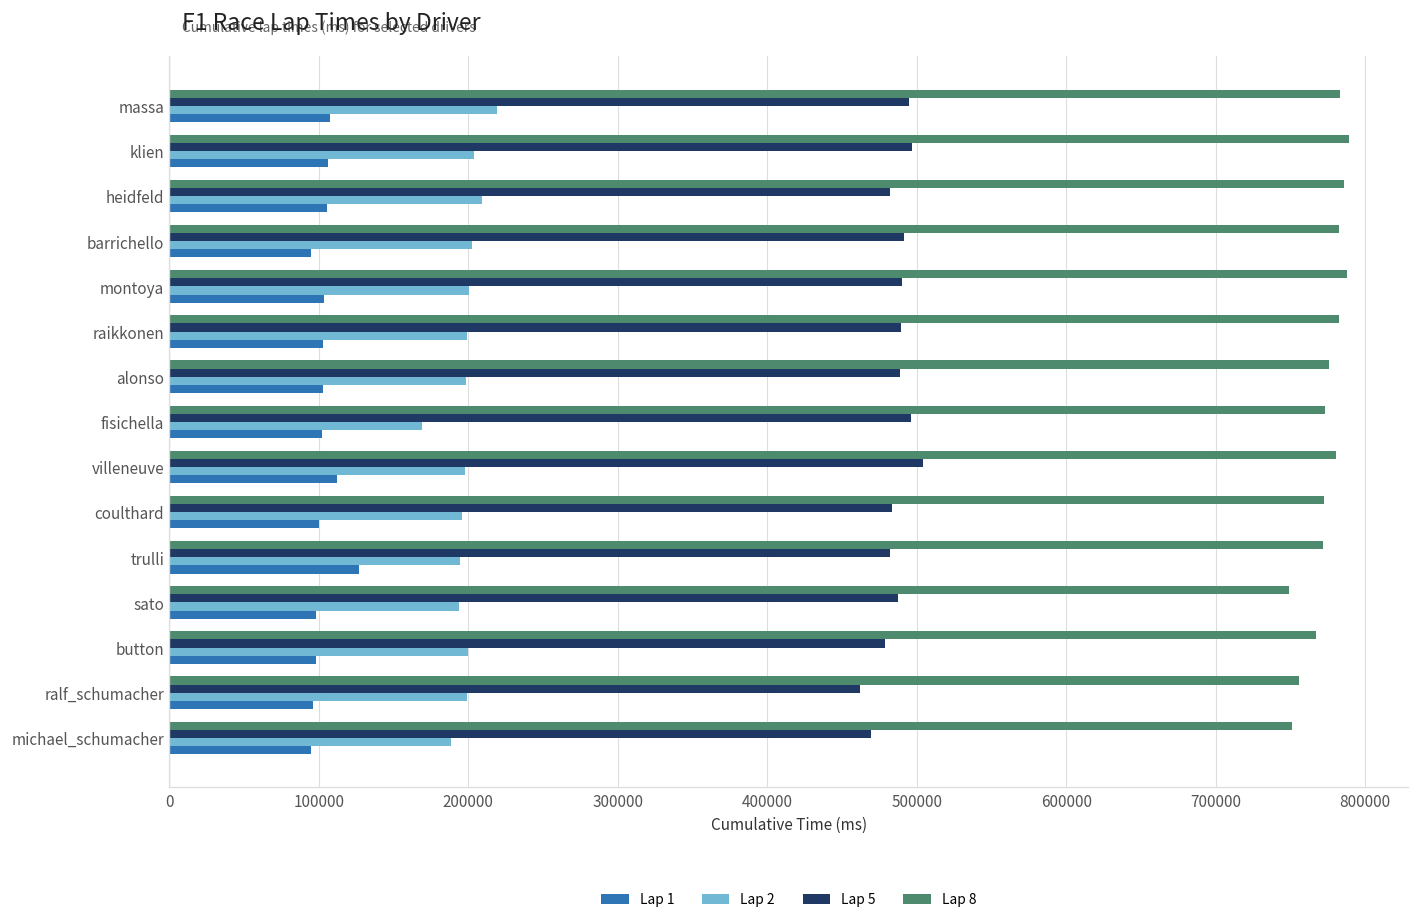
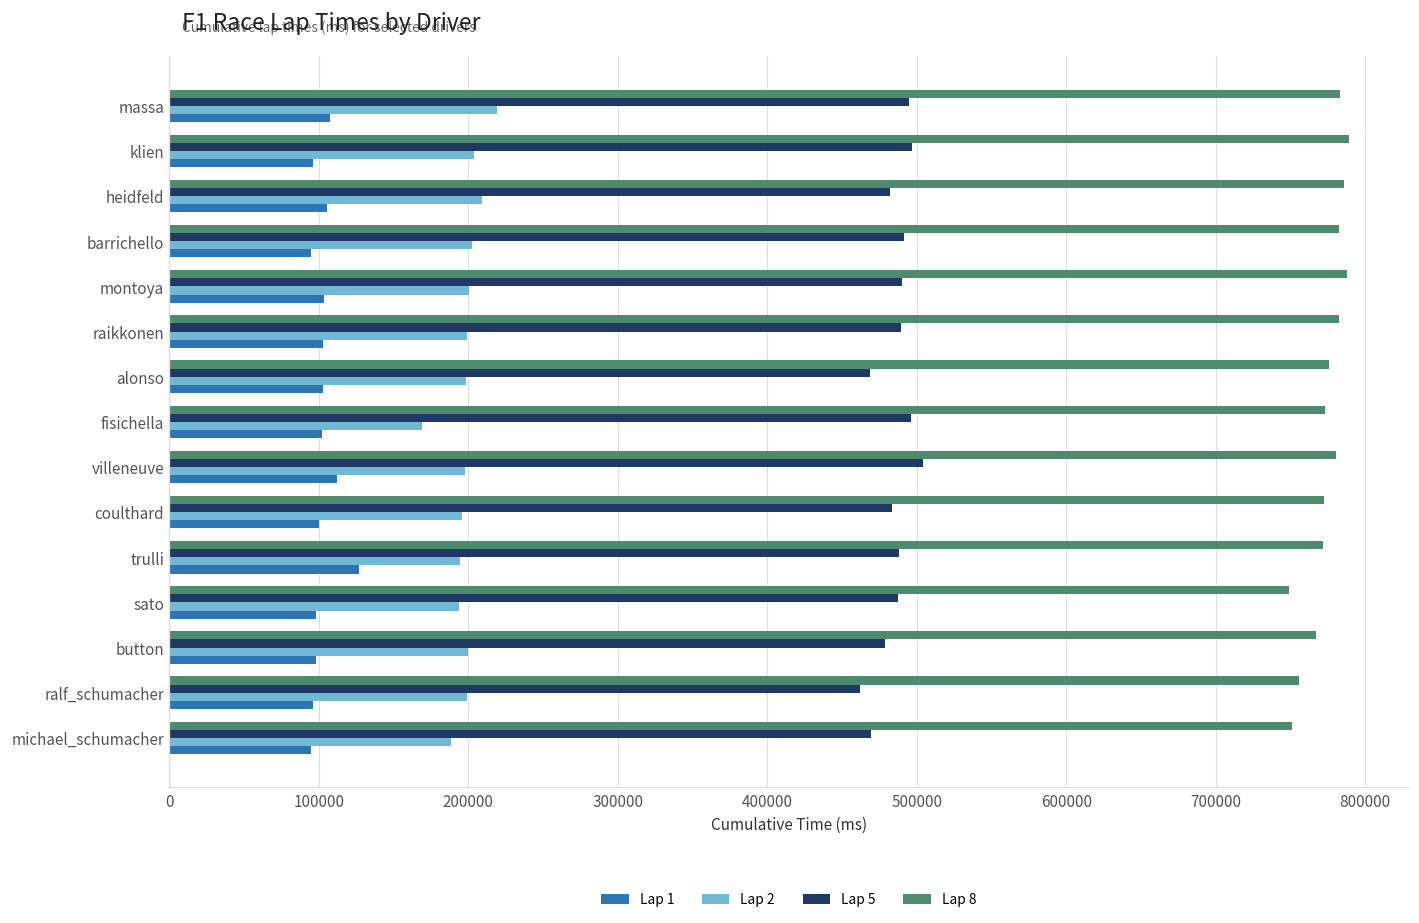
Lap 1, klien: 106000 -> 96000
Lap 5, alonso: 489000 -> 469000
Lap 5, trulli: 482000 -> 488000
